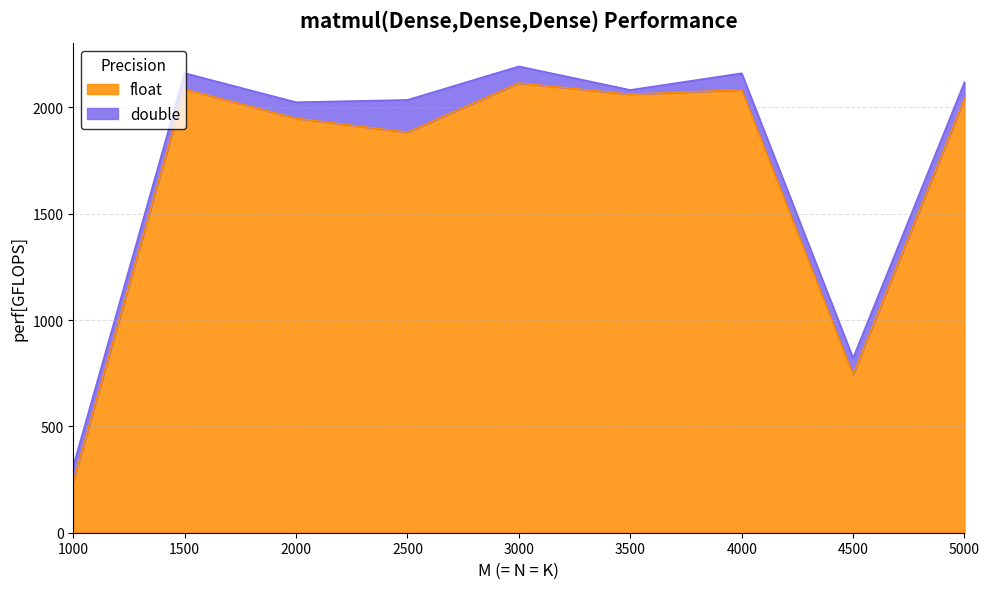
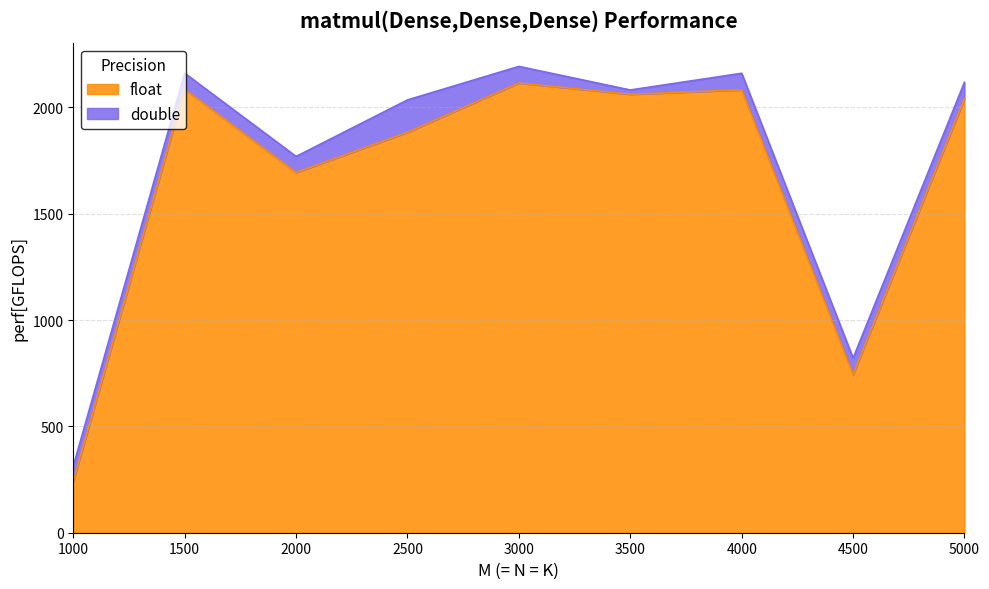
float, 2000: 1950 -> 1690
